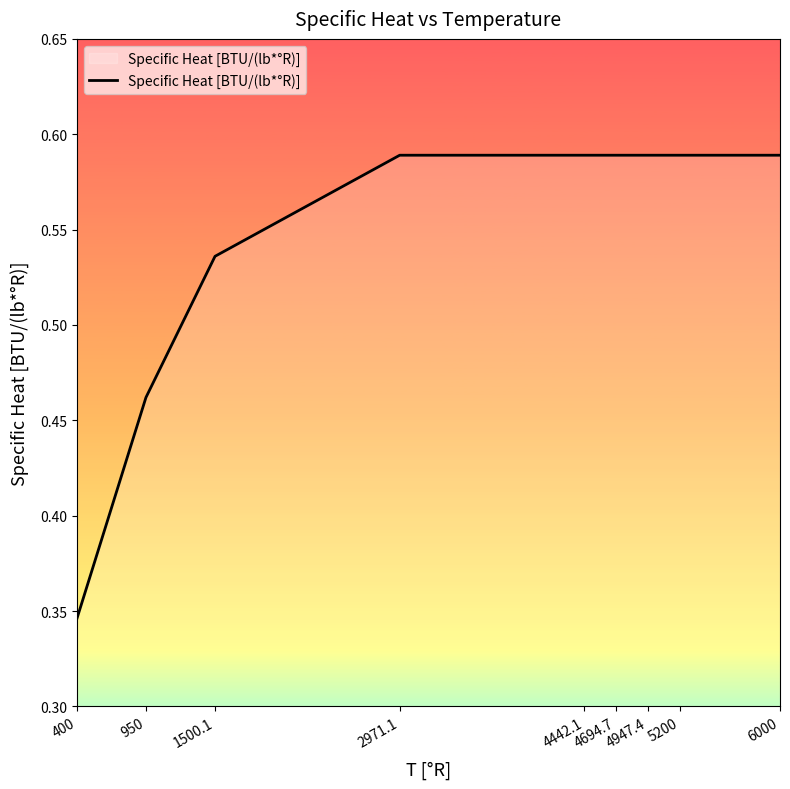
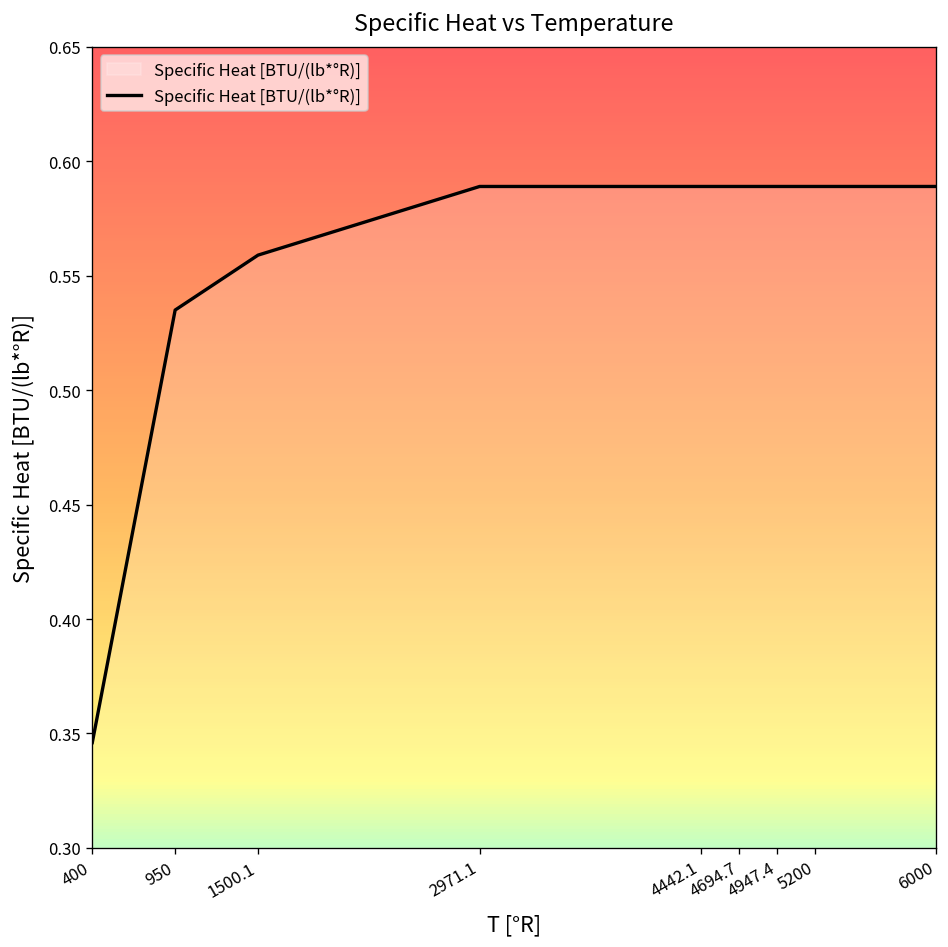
950: 0.462 -> 0.535
1500.1: 0.536 -> 0.559
